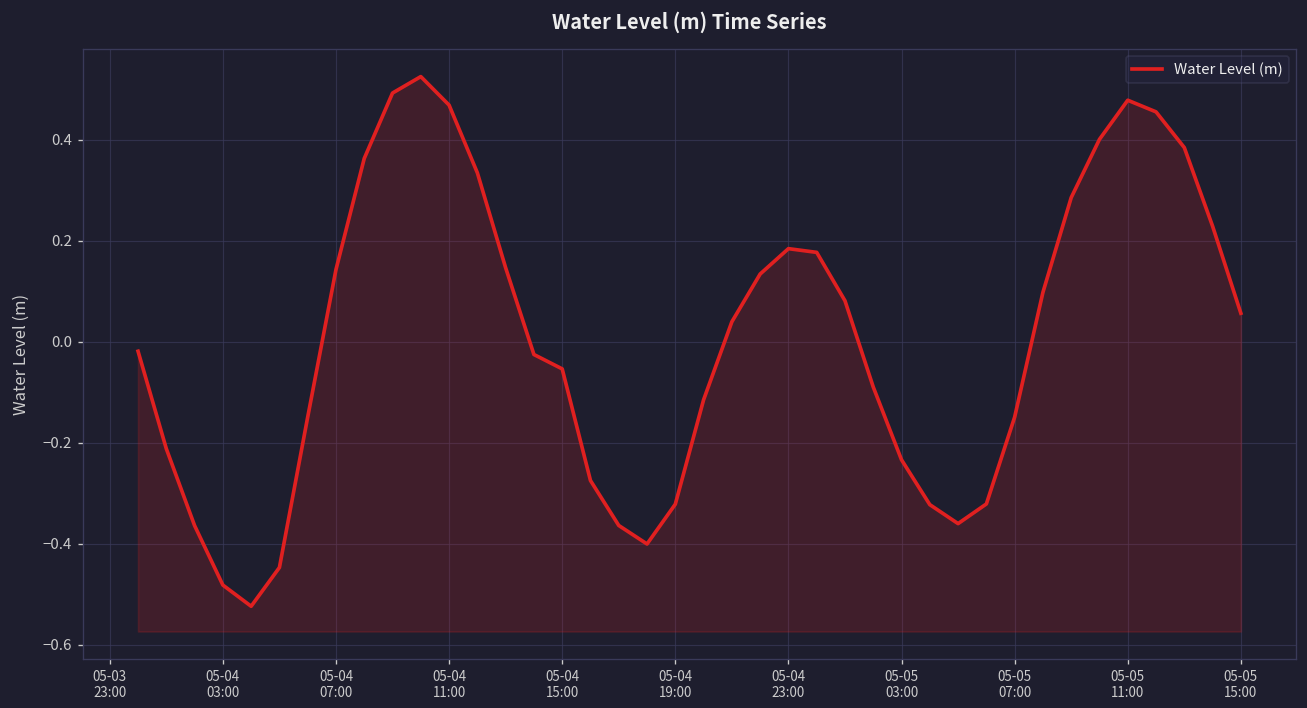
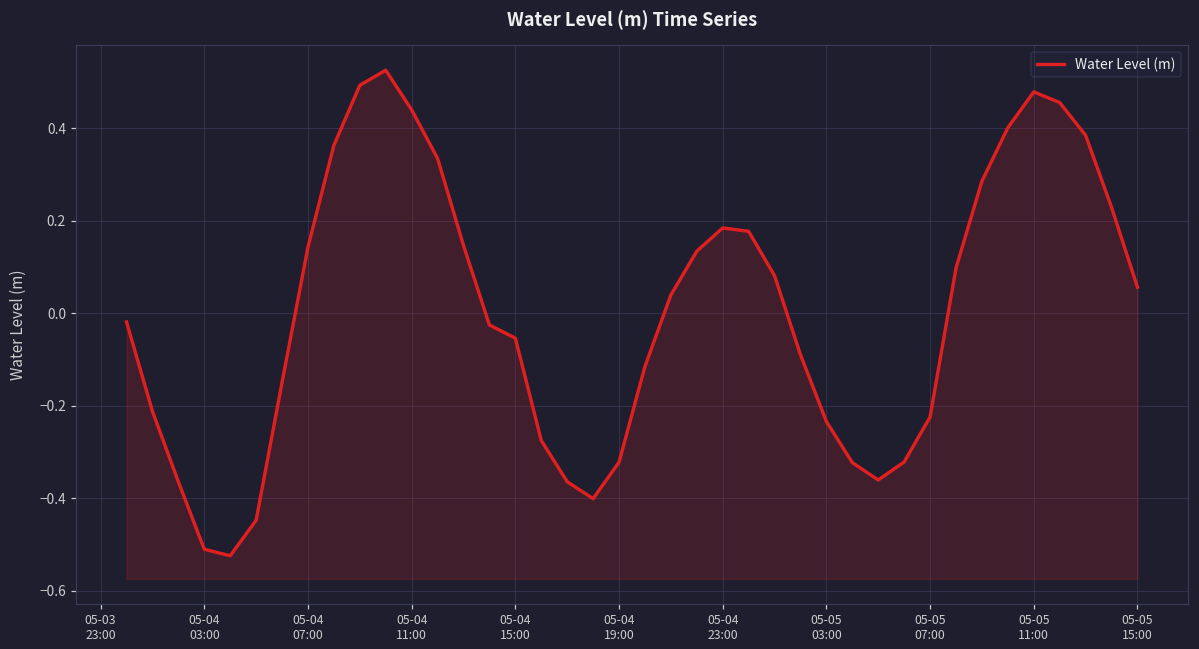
05-04 03:00: -0.48 -> -0.51
05-04 11:00: 0.47 -> 0.44
05-05 07:00: -0.15 -> -0.22
